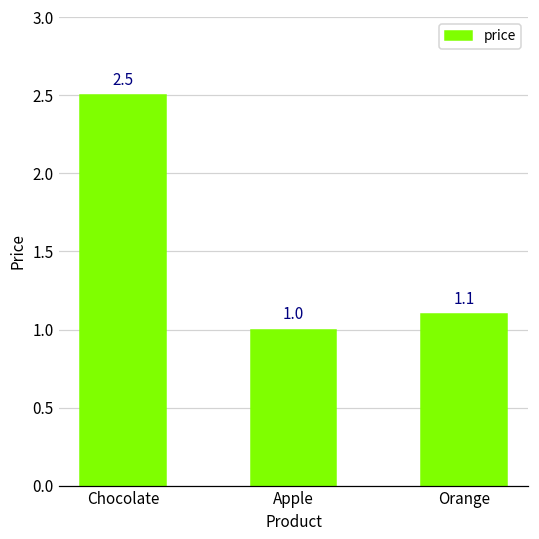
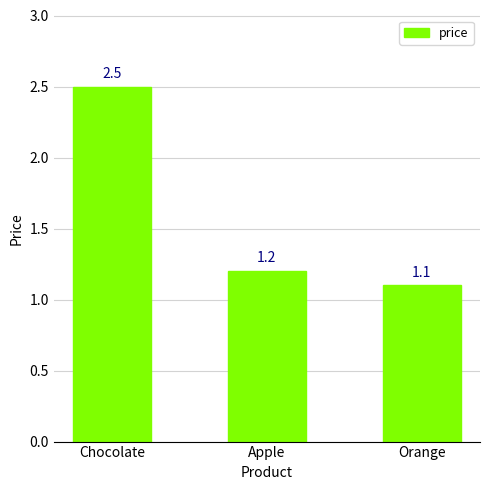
Apple: 1.0 -> 1.2
